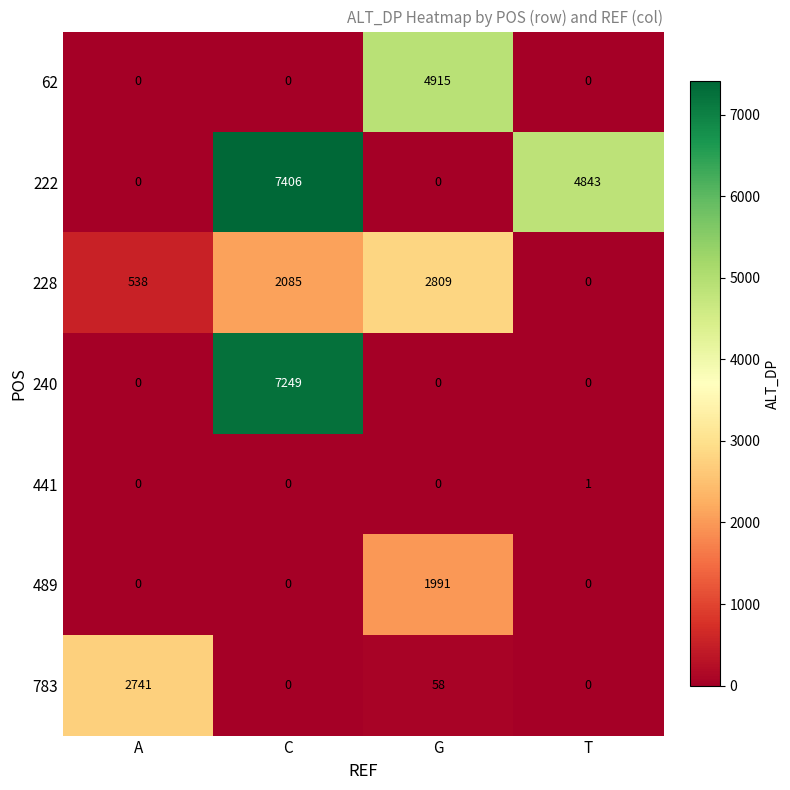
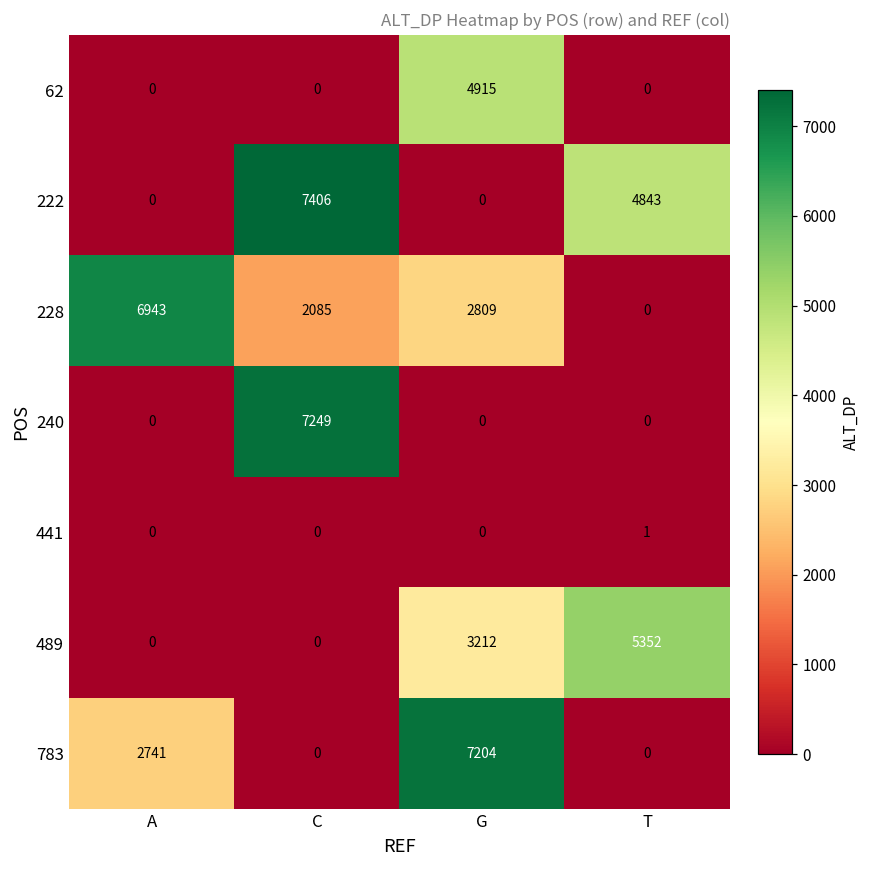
228, A: 538 -> 6943
489, G: 1991 -> 3212
489, T: 0 -> 5352
783, G: 58 -> 7204
